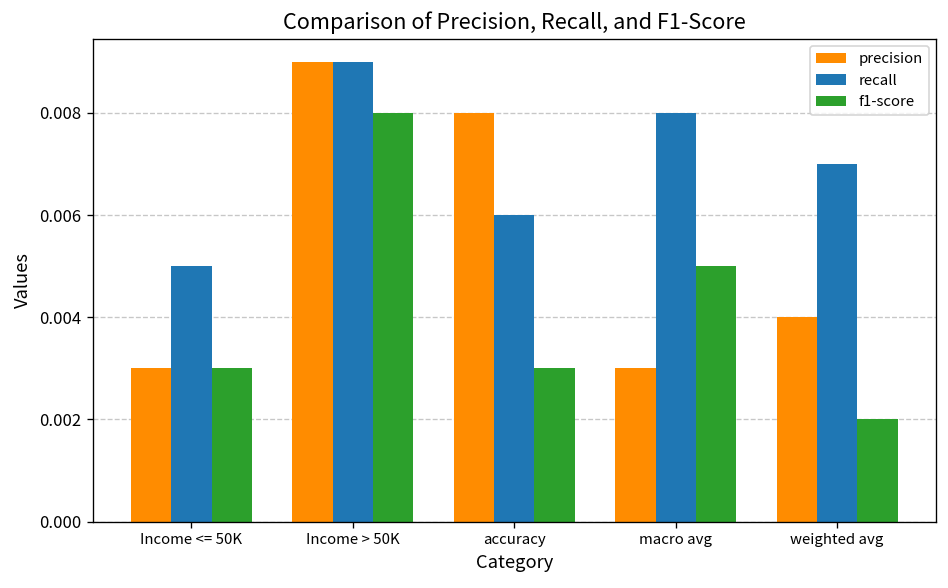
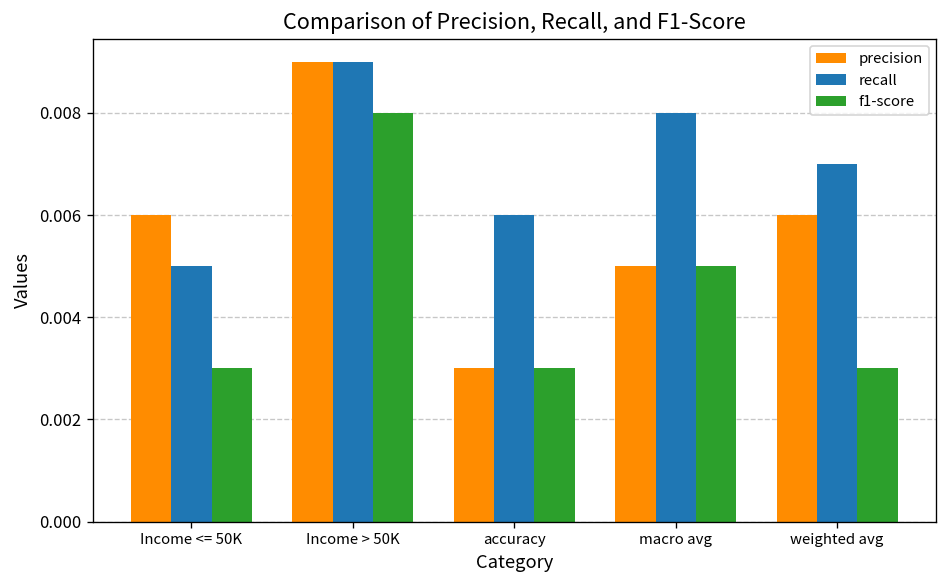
precision, Income <= 50K: 0.003 -> 0.006
precision, accuracy: 0.008 -> 0.003
precision, macro avg: 0.003 -> 0.005
precision, weighted avg: 0.004 -> 0.006
f1-score, weighted avg: 0.002 -> 0.003
